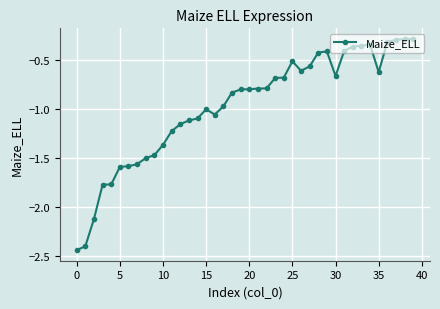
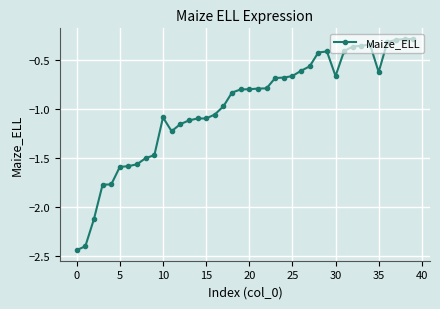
10: -1.4 -> -1.1
15: -1.0 -> -1.1
25: -0.5 -> -0.7
